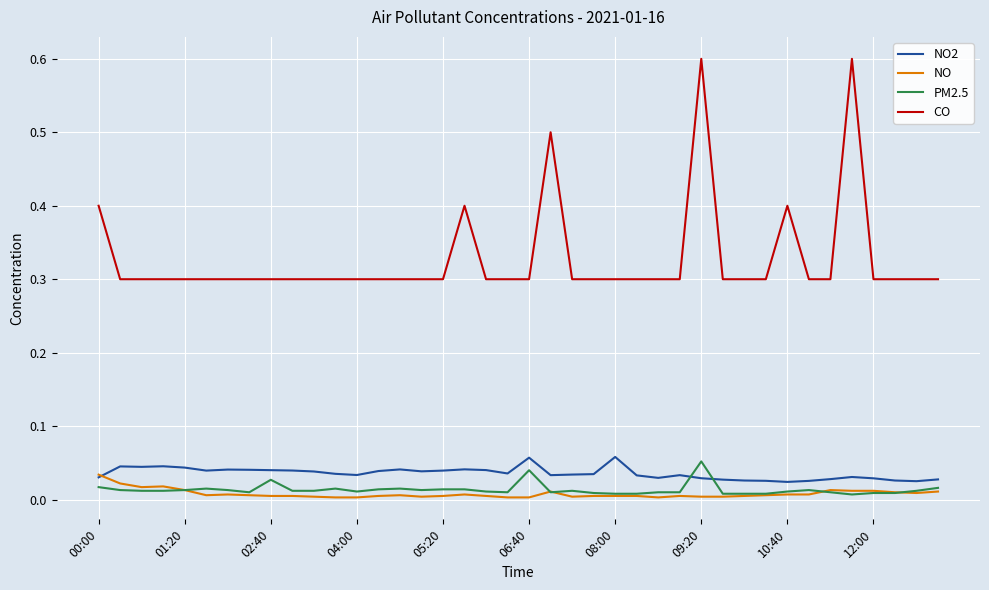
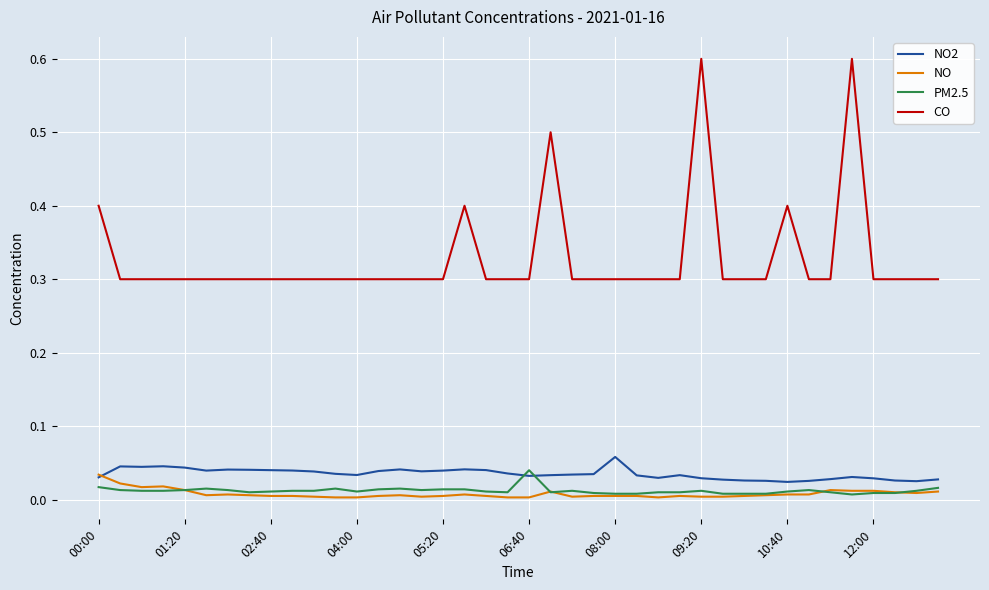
PM2.5, 02:40: 0.03 -> 0.01
NO2, 06:40: 0.06 -> 0.03
PM2.5, 09:20: 0.05 -> 0.01
